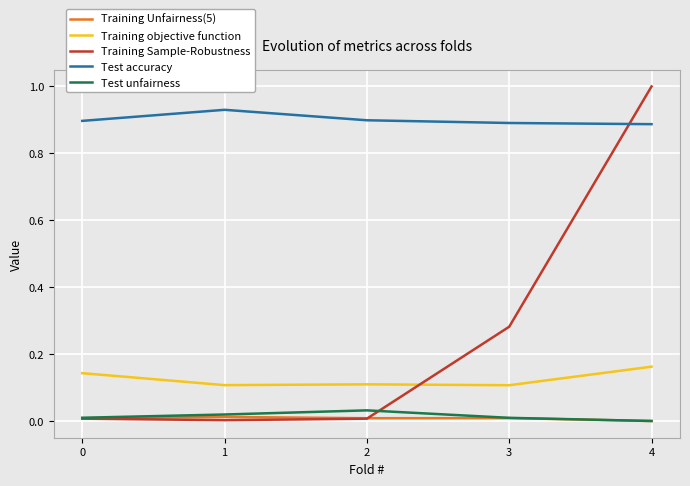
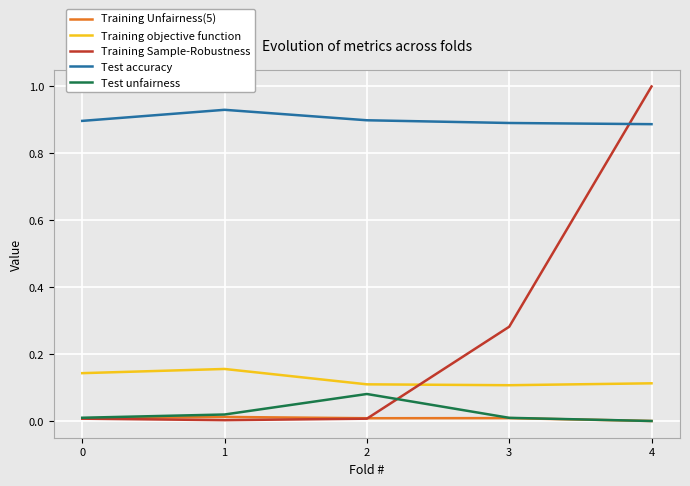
Training objective function, 1: 0.11 -> 0.16
Test unfairness, 2: 0.03 -> 0.08
Training objective function, 4: 0.16 -> 0.11
